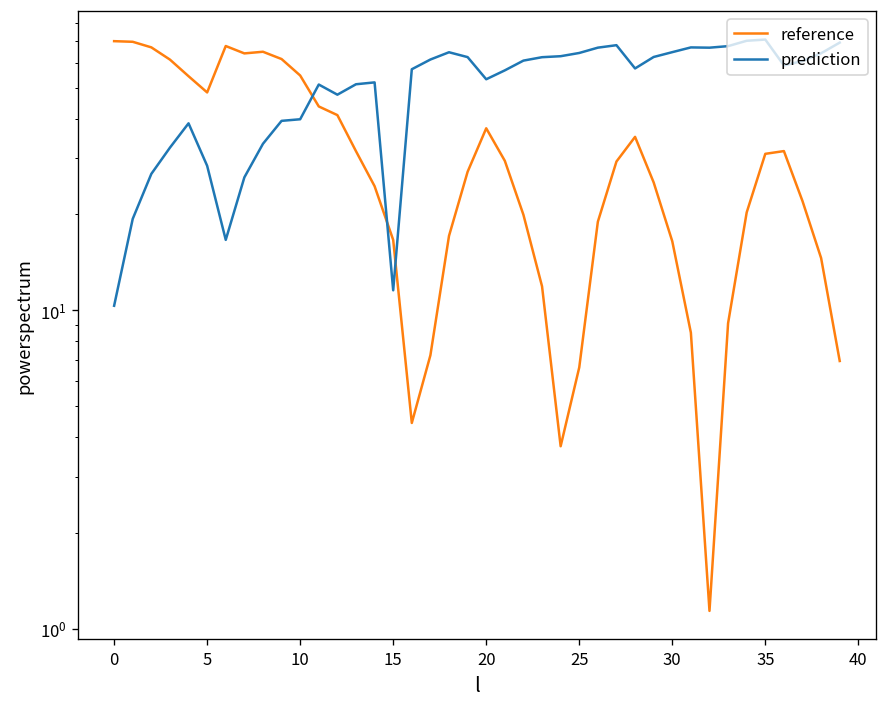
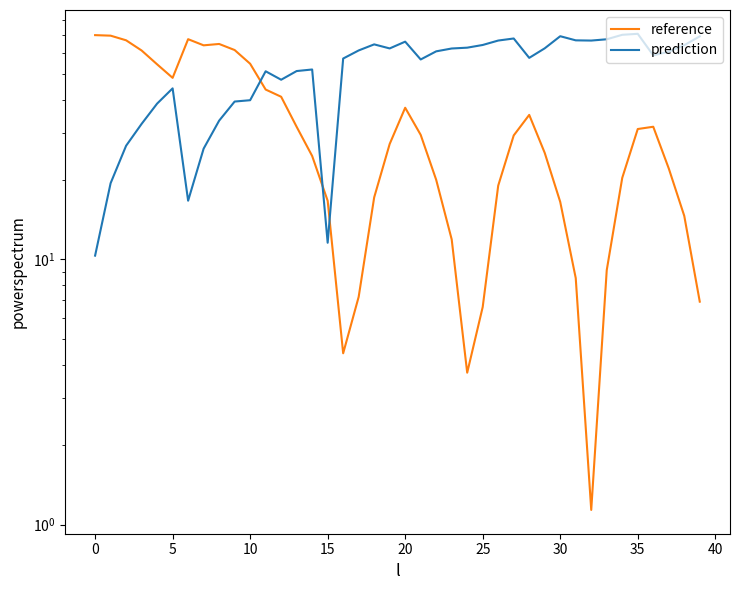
prediction, 5: 28 -> 44
prediction, 20: 53 -> 66
prediction, 30: 65 -> 69
